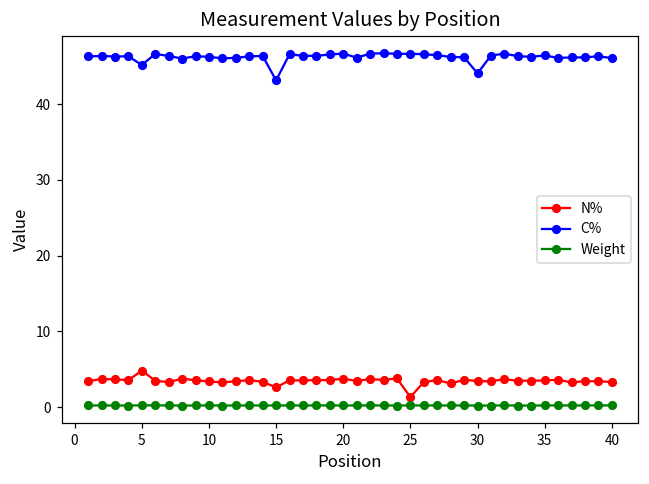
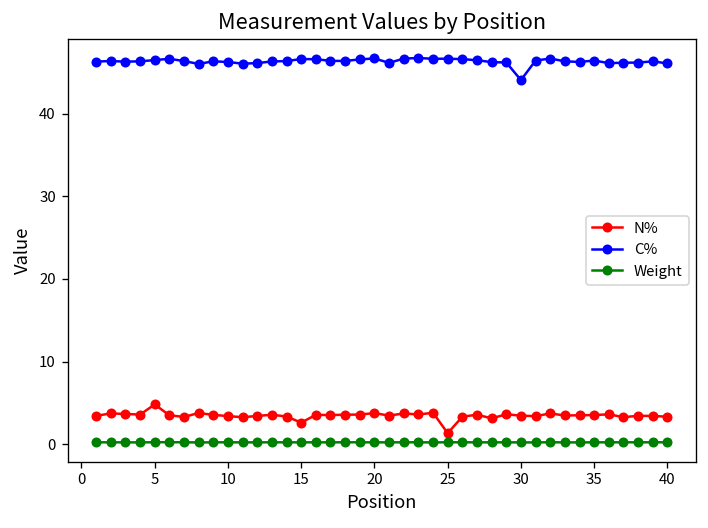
C%, 5: 45 -> 46
C%, 15: 43 -> 47
